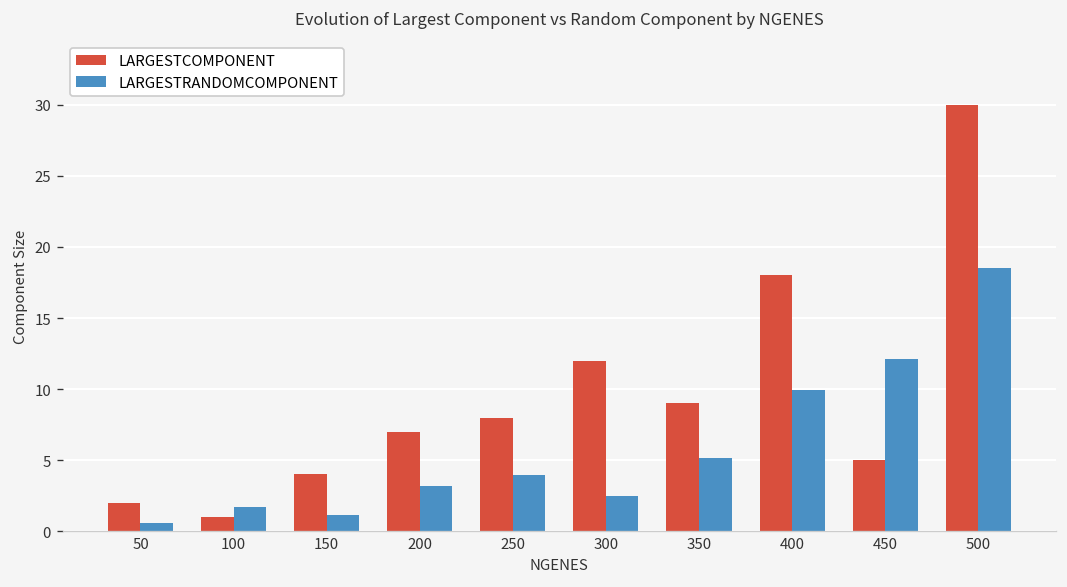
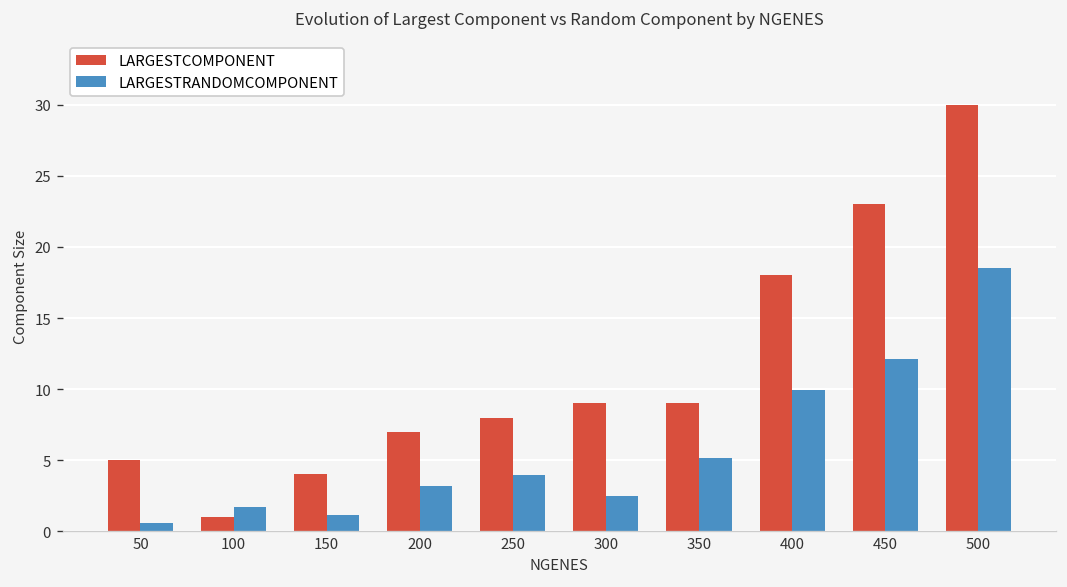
LARGESTCOMPONENT, 50: 2 -> 5
LARGESTCOMPONENT, 300: 12 -> 9
LARGESTCOMPONENT, 450: 5 -> 23
